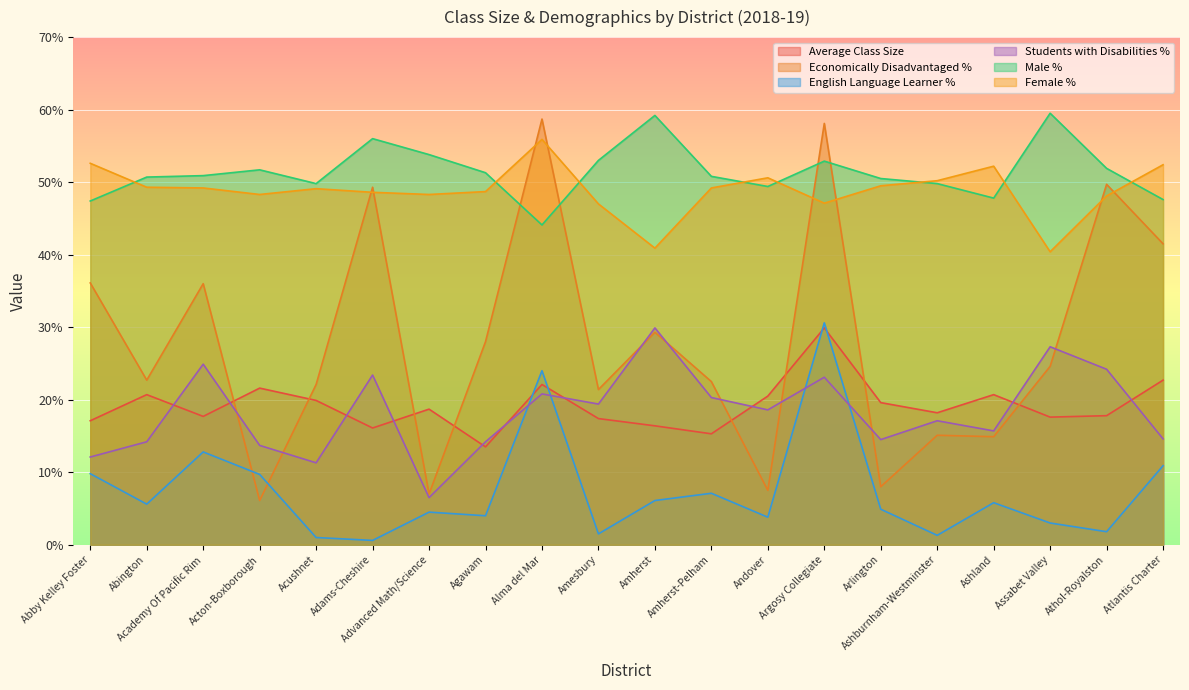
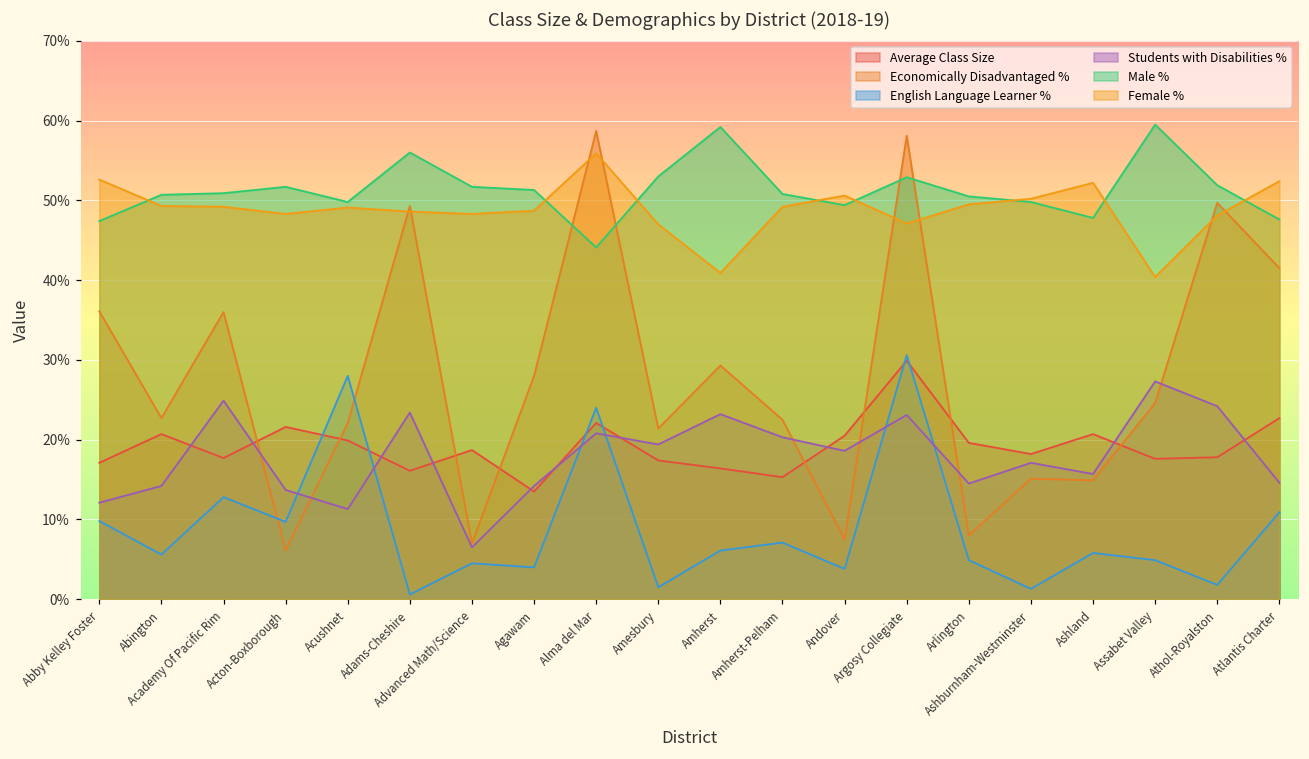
English Language Learner %, Acushnet: 1% -> 28%
Male %, Advanced Math/Science: 54% -> 52%
Students with Disabilities %, Amherst: 30% -> 23%
English Language Learner %, Assabet Valley: 3% -> 5%
